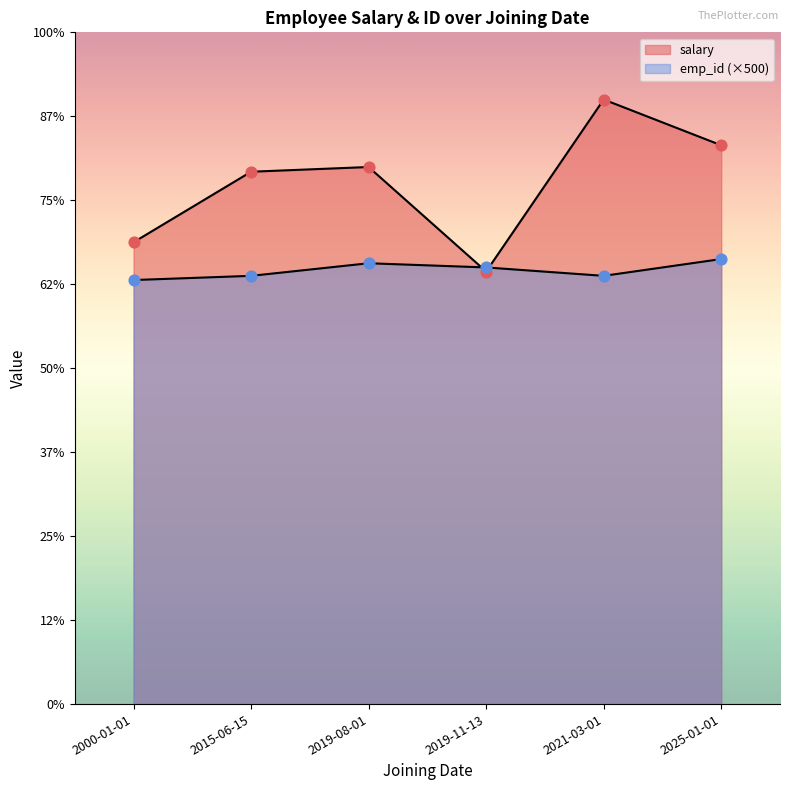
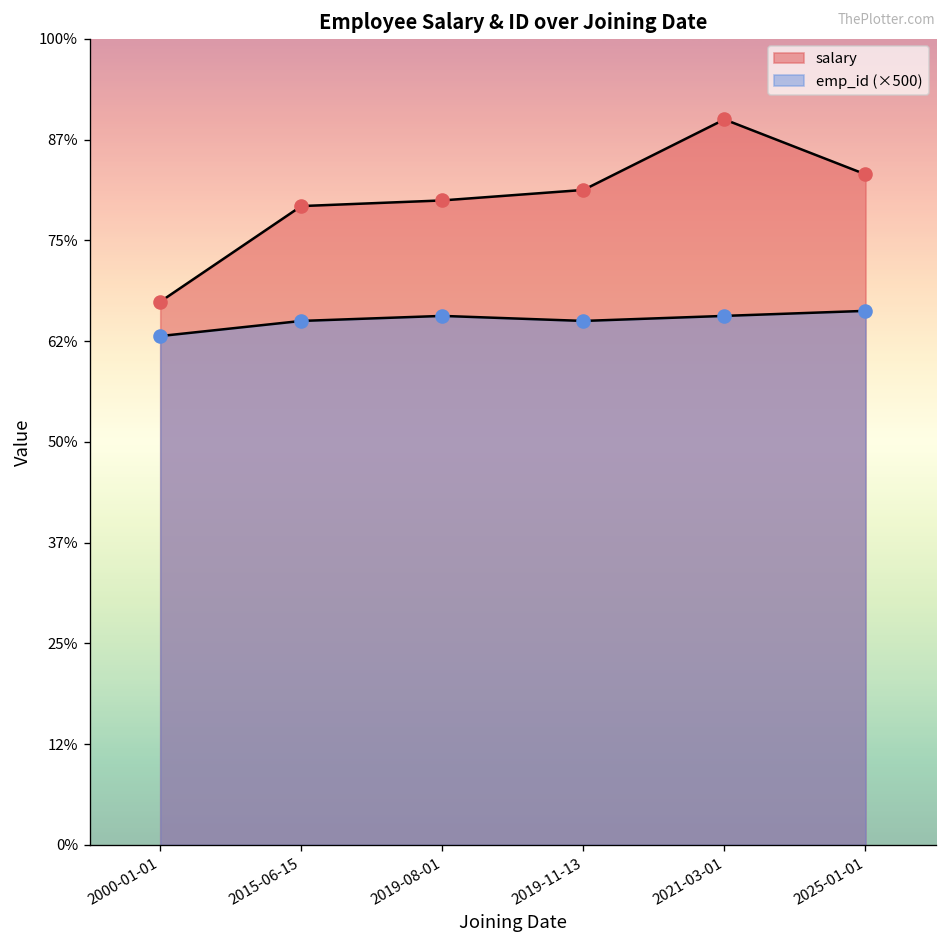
salary, 2000-01-01: 69% -> 67%
emp_id (×500), 2015-06-15: 64% -> 65%
salary, 2019-11-13: 64% -> 81%
emp_id (×500), 2021-03-01: 64% -> 66%
